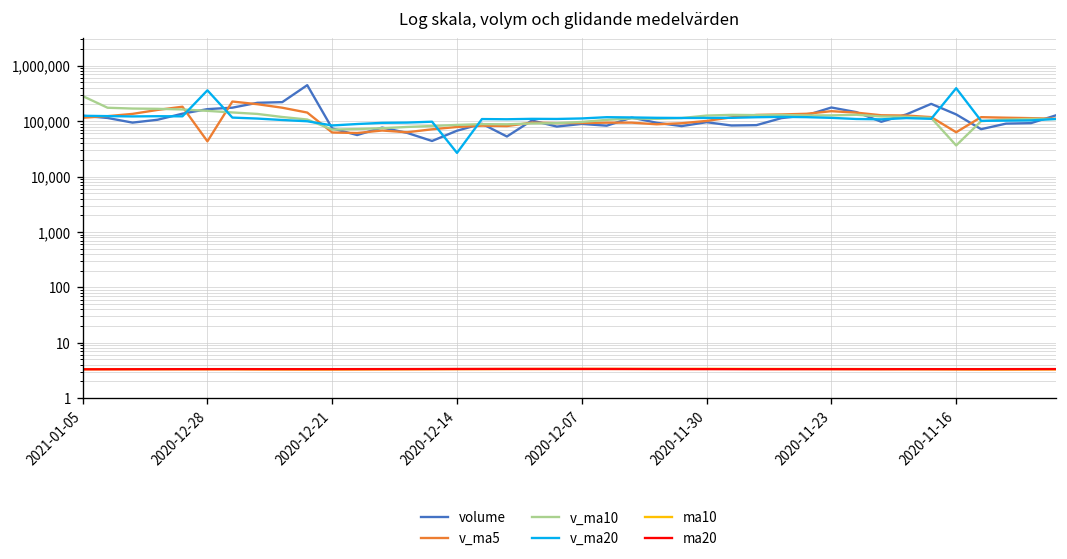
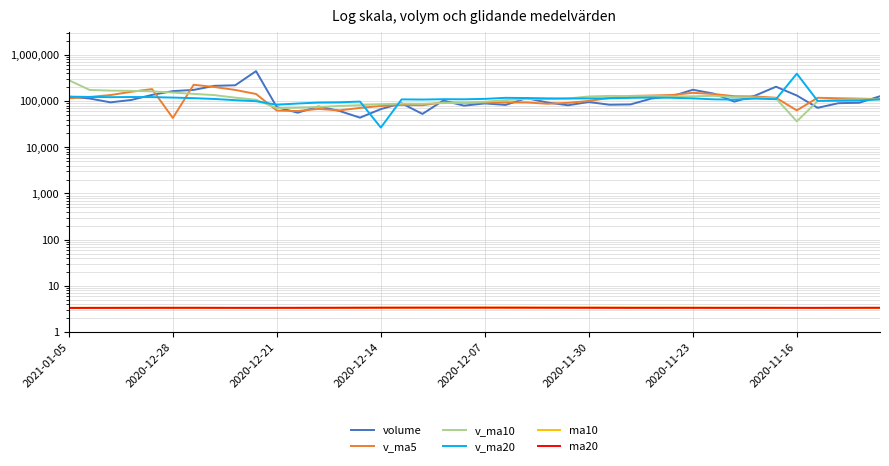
v_ma20, 2020-12-28: 400,000 -> 120,000
